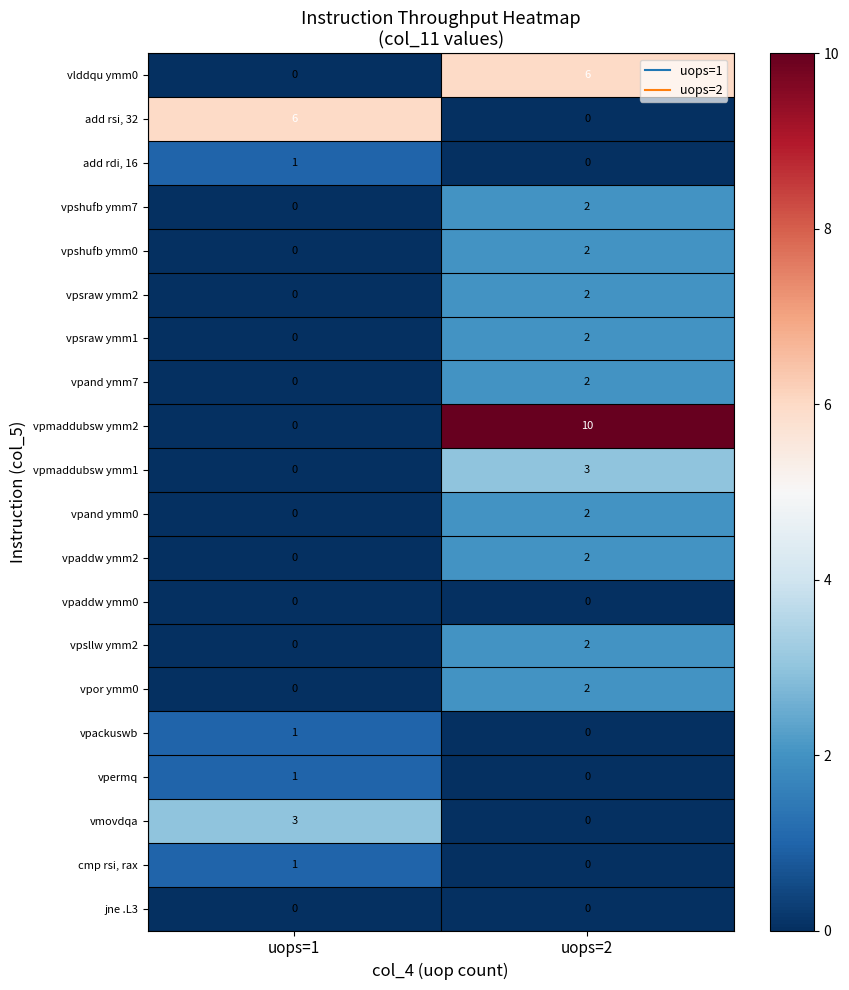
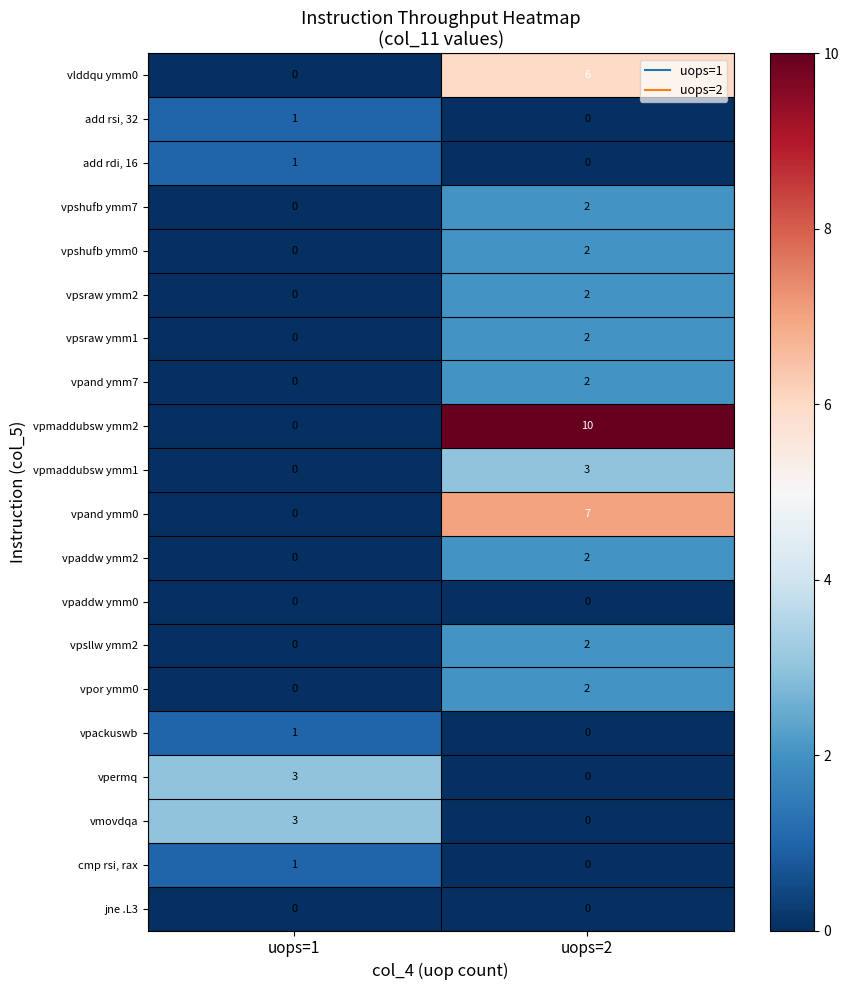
add rsi, 32, uops=1: 6 -> 1
vpand ymm0, uops=2: 2 -> 7
vpermq, uops=1: 1 -> 3
